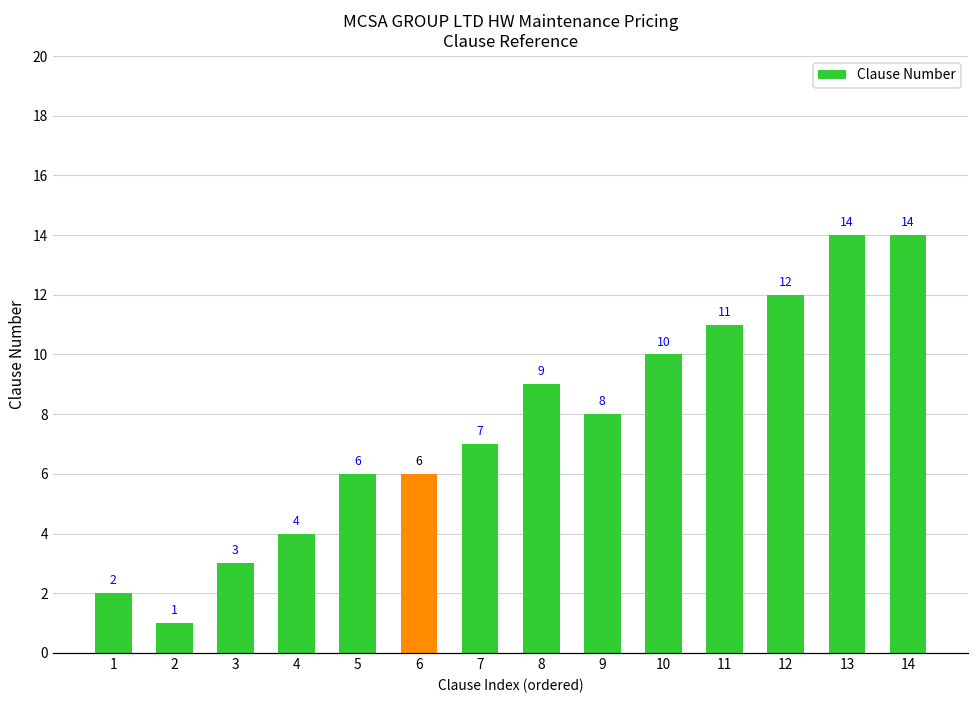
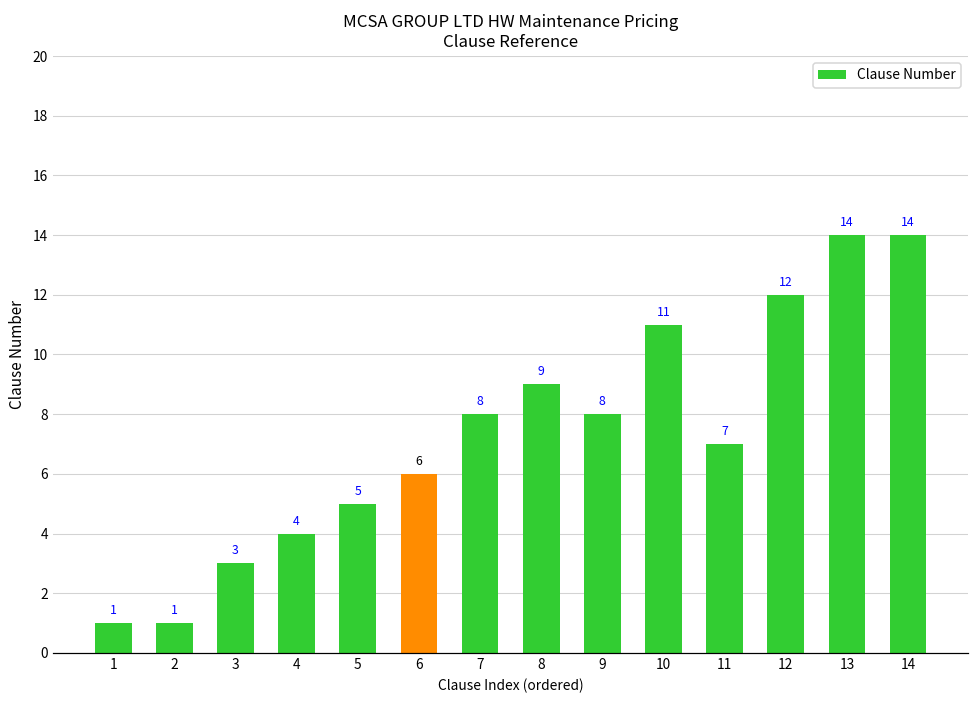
1: 2 -> 1
5: 6 -> 5
7: 7 -> 8
10: 10 -> 11
11: 11 -> 7
